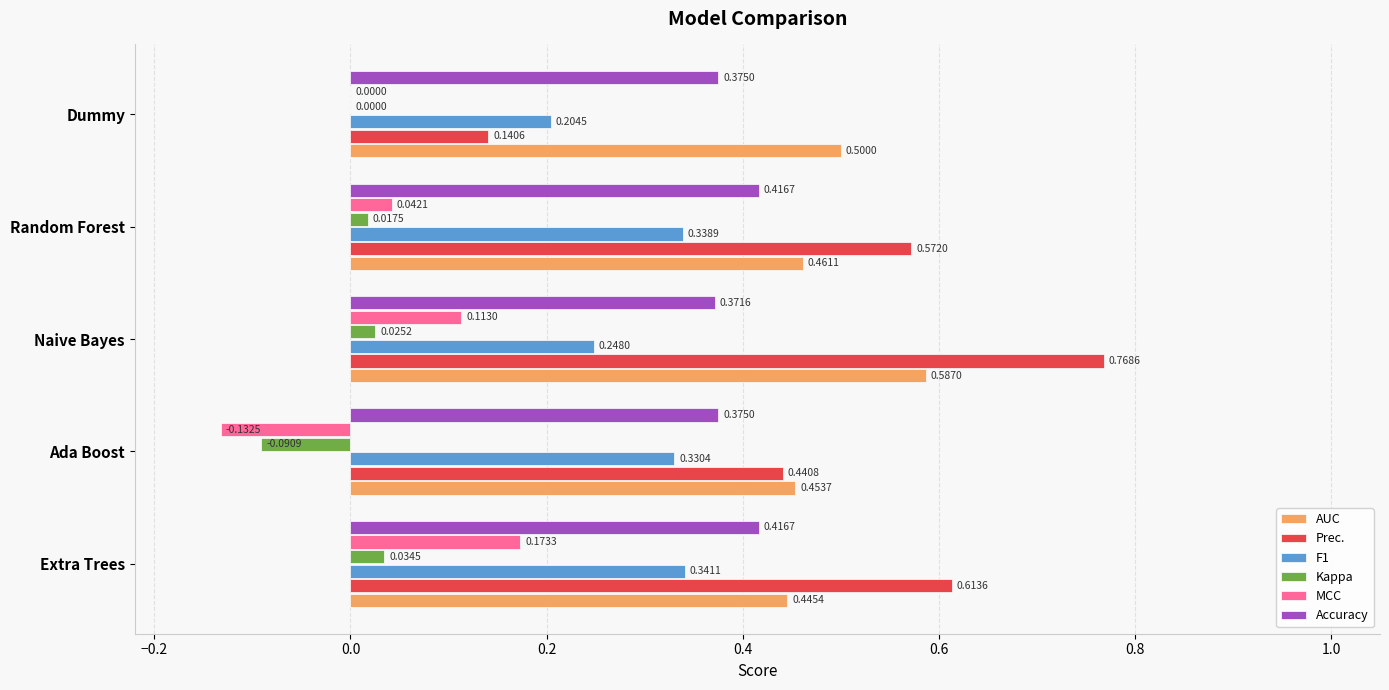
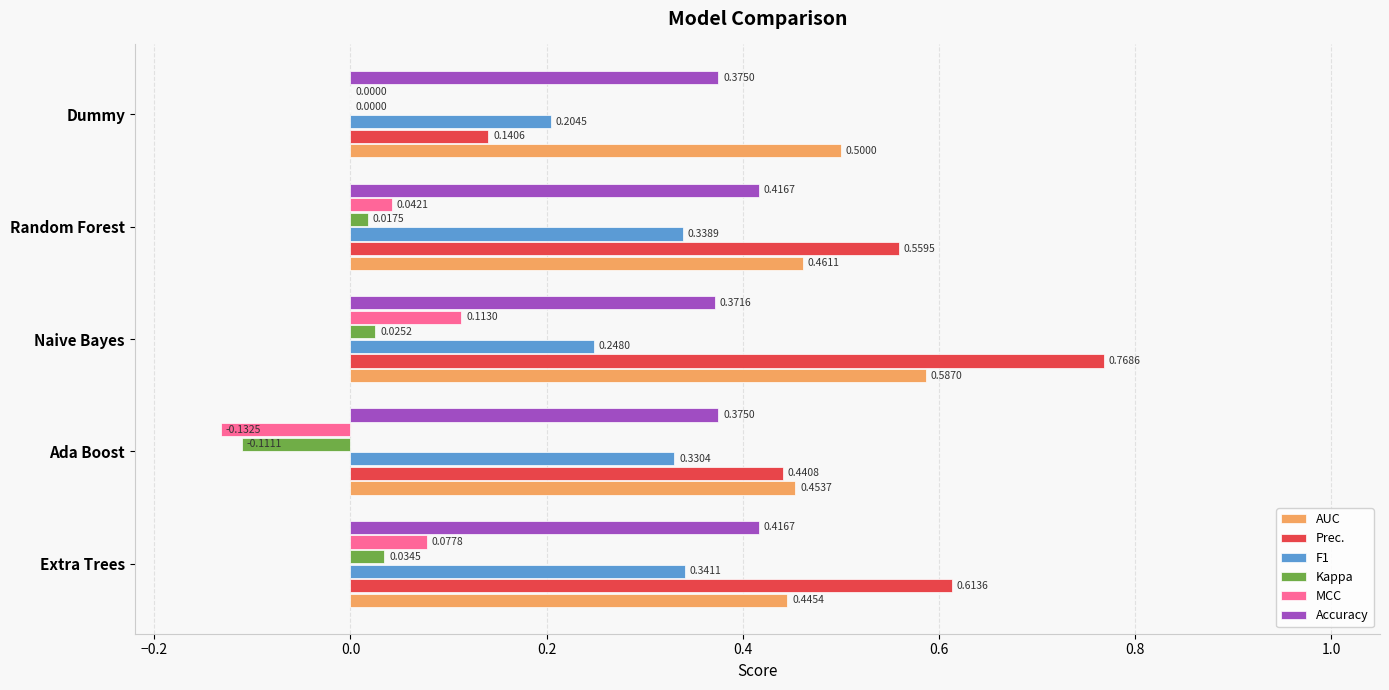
Prec., Random Forest: 0.5720 -> 0.5595
Kappa, Ada Boost: -0.0909 -> -0.1111
MCC, Extra Trees: 0.1733 -> 0.0778
